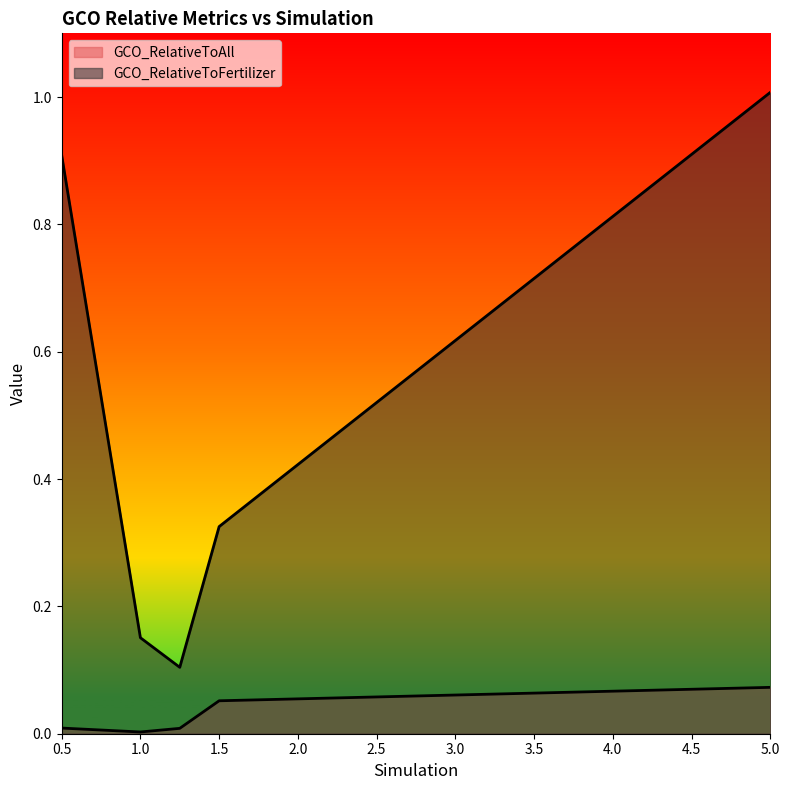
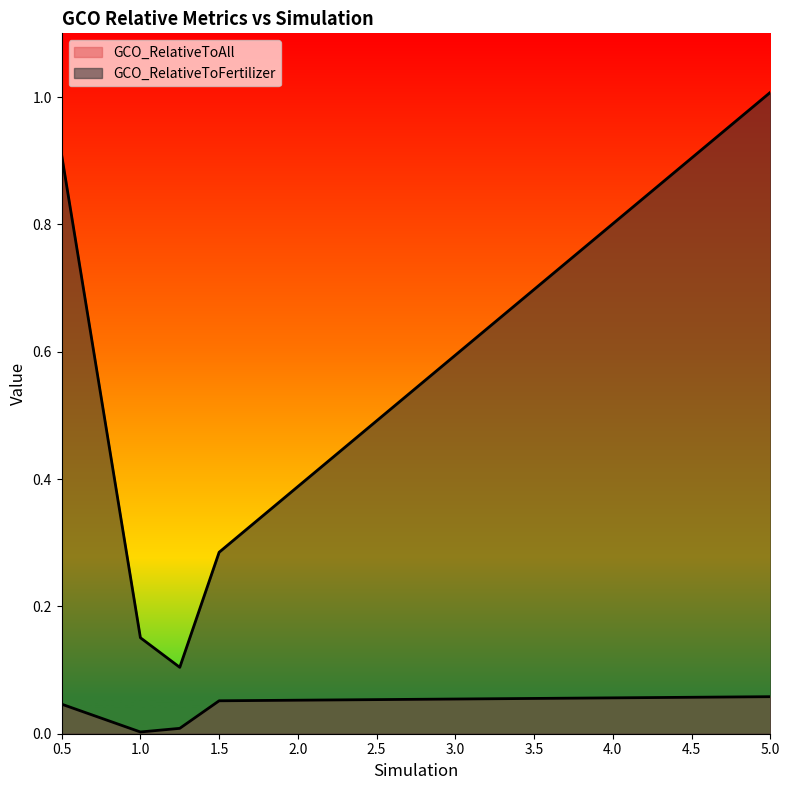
GCO_RelativeToAll, 0.5: 0.01 -> 0.05
GCO_RelativeToFertilizer, 1.5: 0.33 -> 0.29
GCO_RelativeToAll, 5.0: 0.07 -> 0.06
